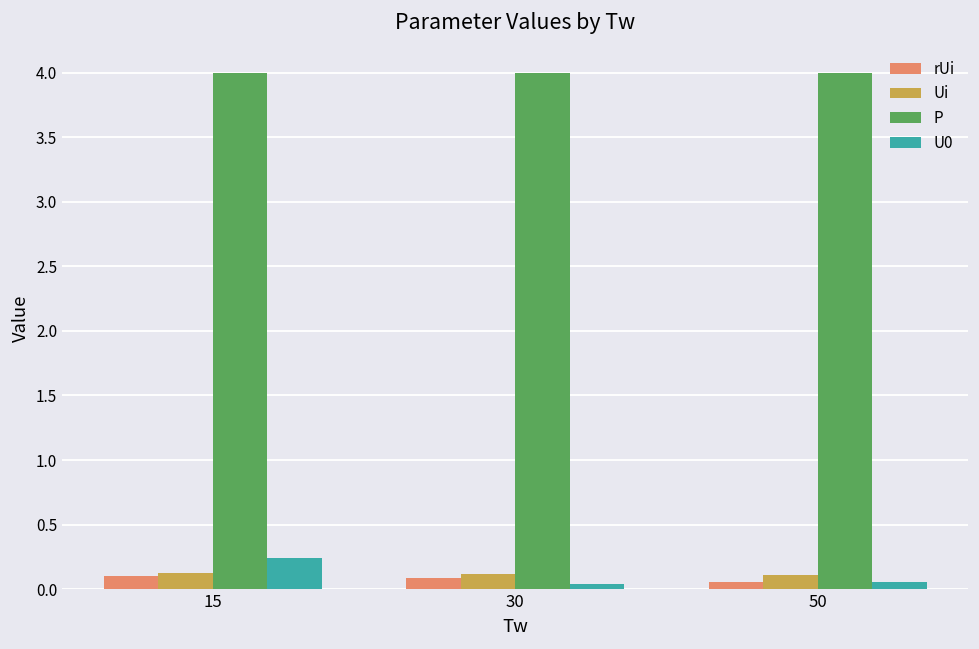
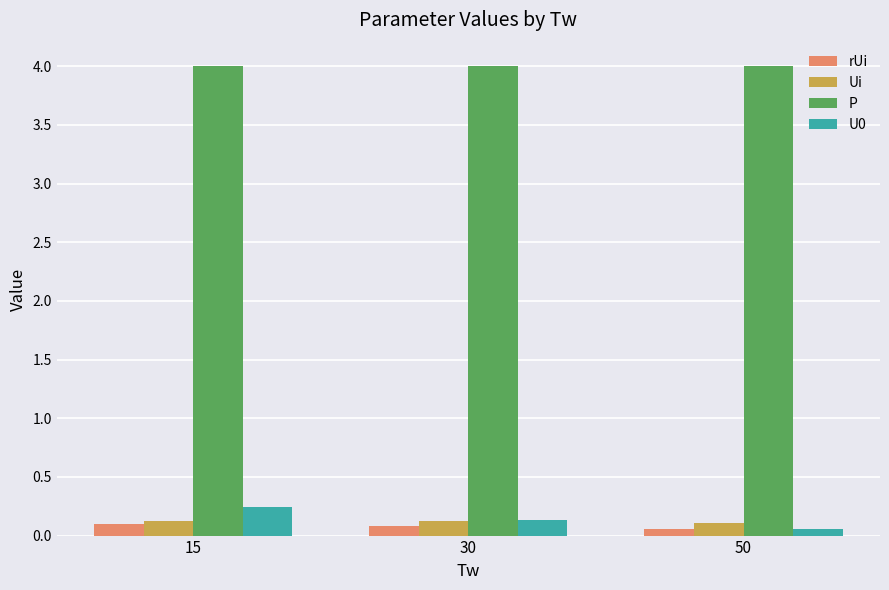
U0, 30: 0.04 -> 0.13
